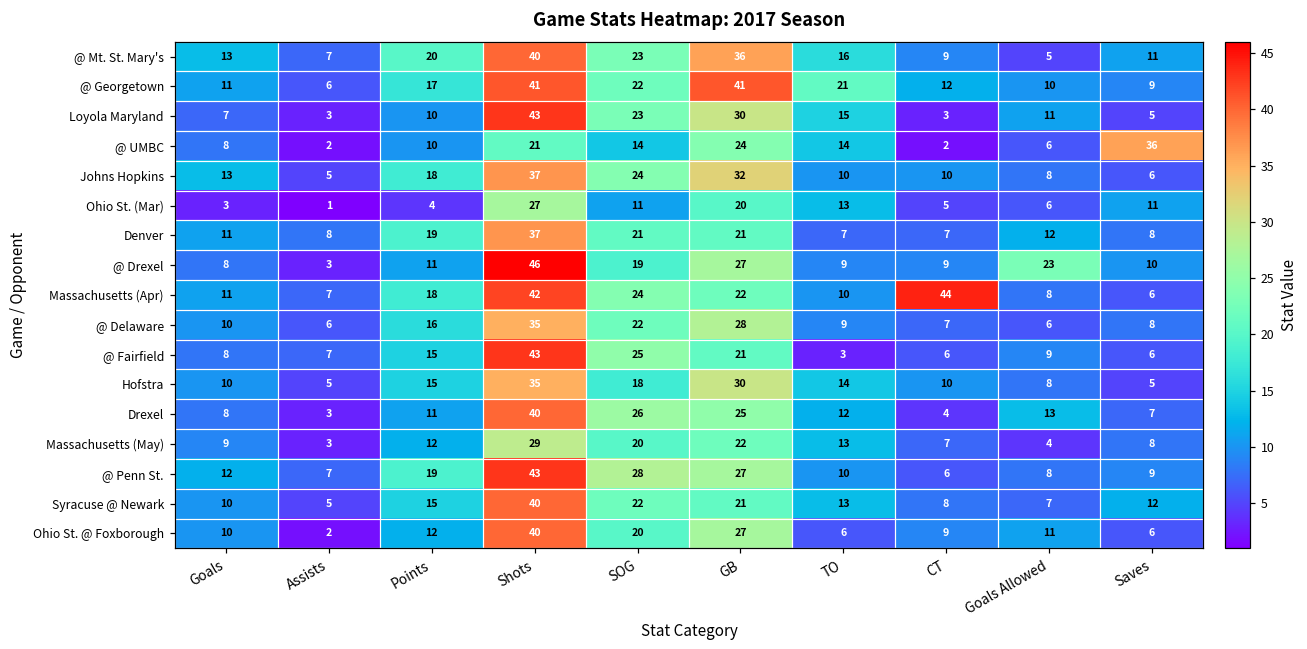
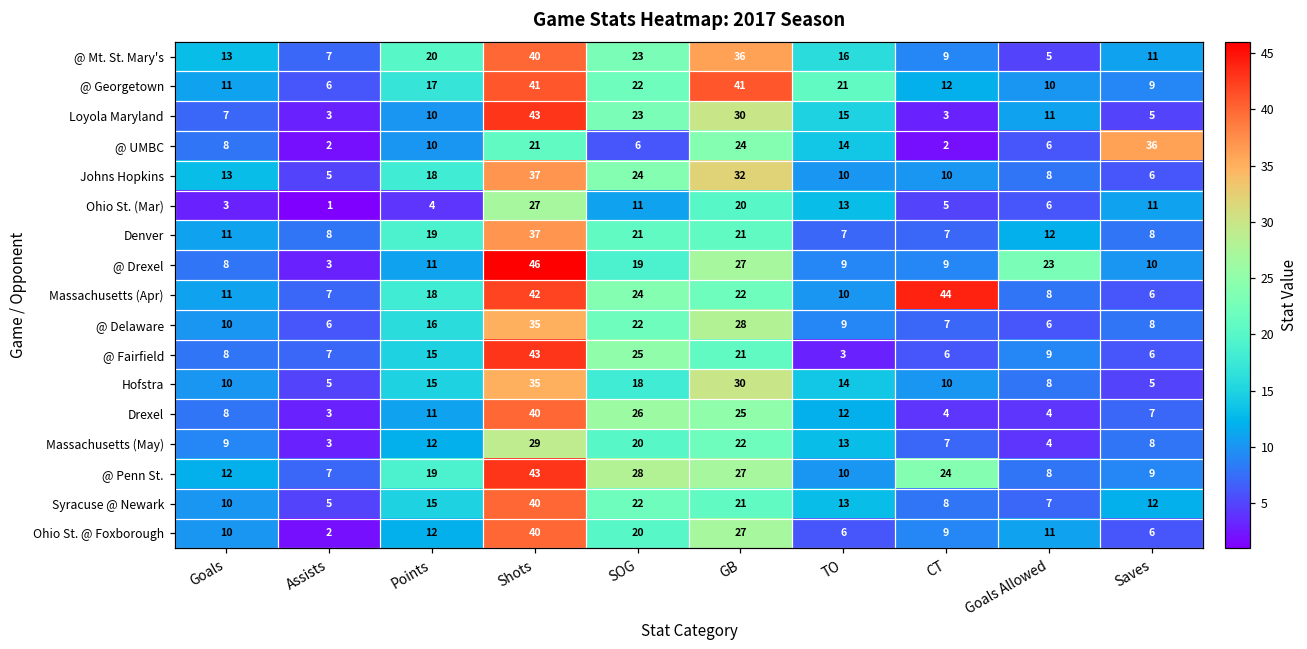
@ UMBC, SOG: 14 -> 6
Drexel, Goals Allowed: 13 -> 4
@ Penn St., CT: 6 -> 24
